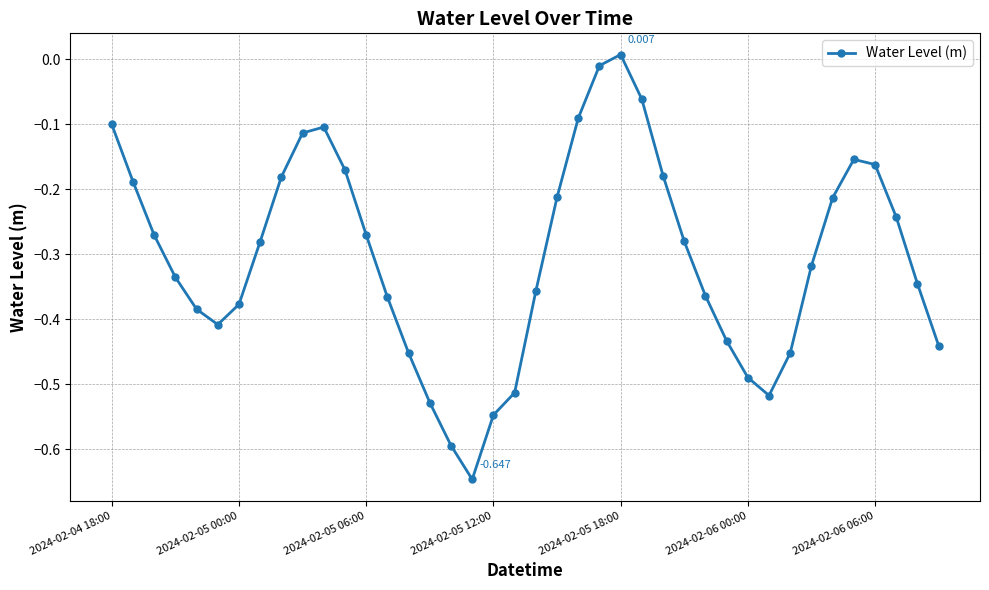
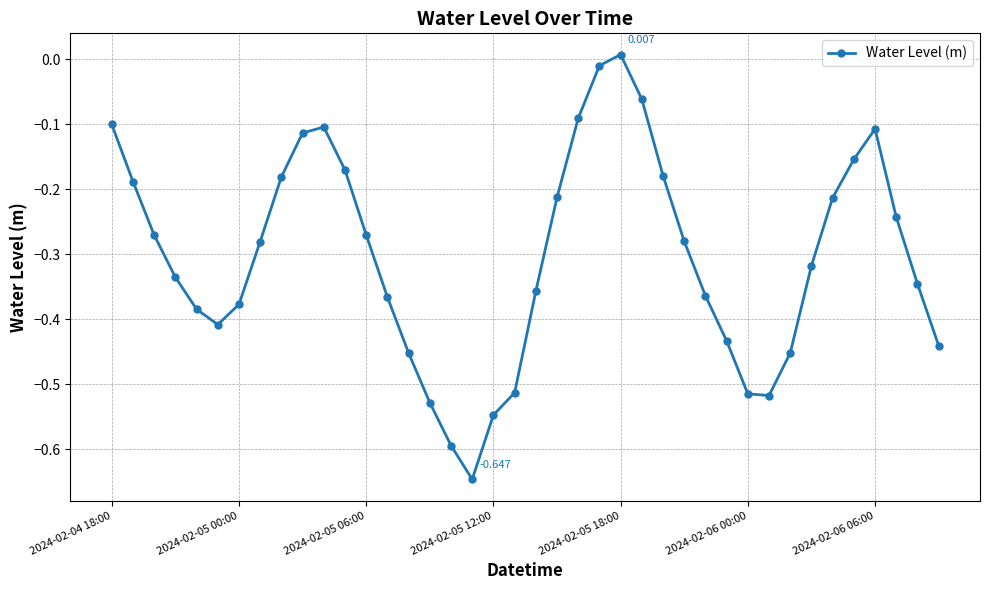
2024-02-06 00:00: -0.49 -> -0.51
2024-02-06 06:00: -0.16 -> -0.11
